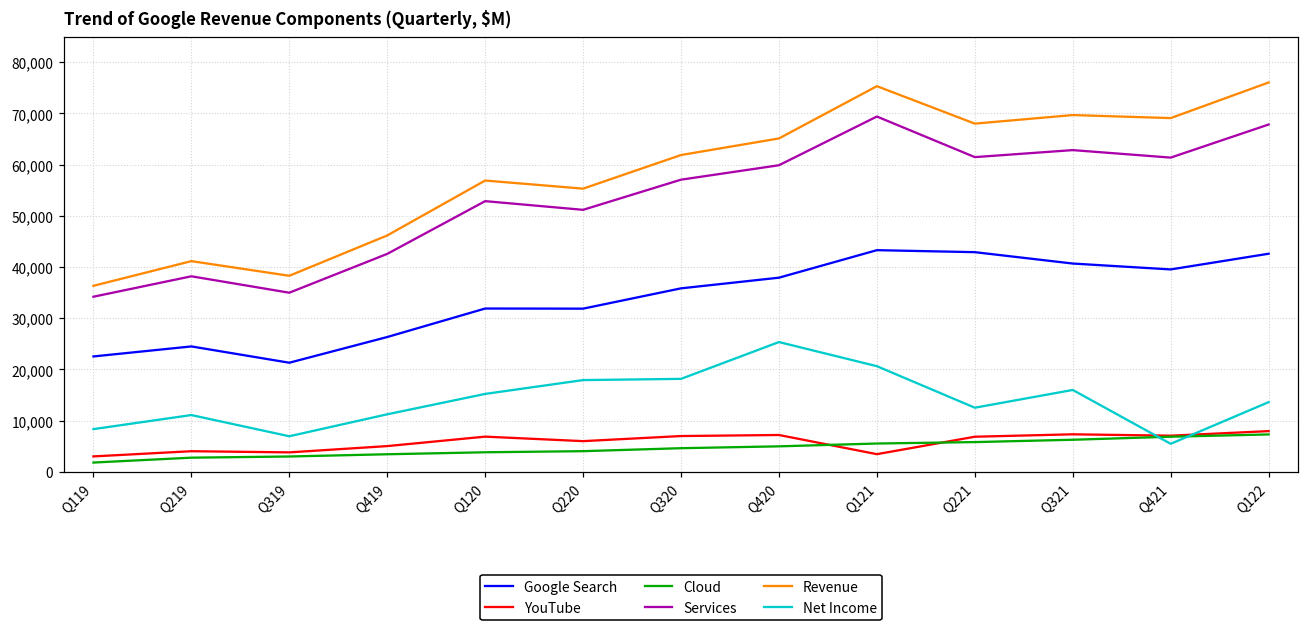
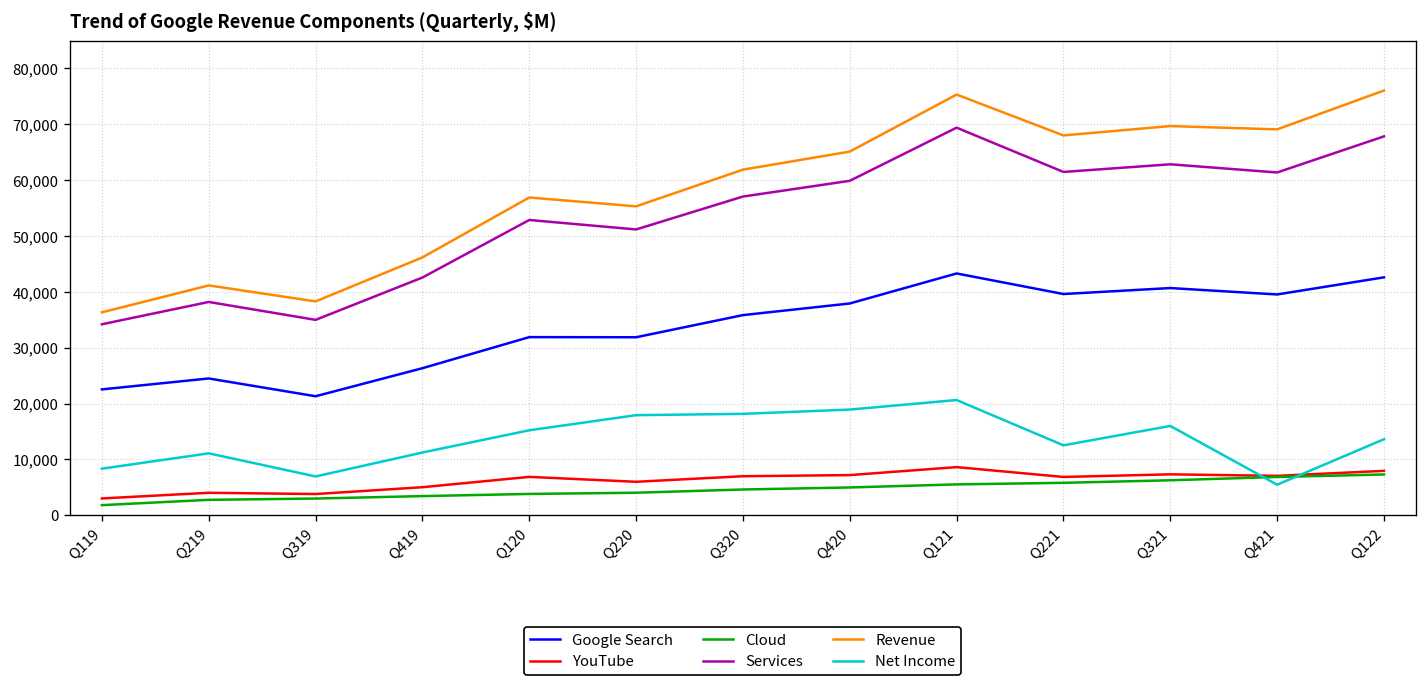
Net Income, Q420: 25,000 -> 19,000
YouTube, Q121: 3,000 -> 9,000
Google Search, Q221: 43,000 -> 40,000
